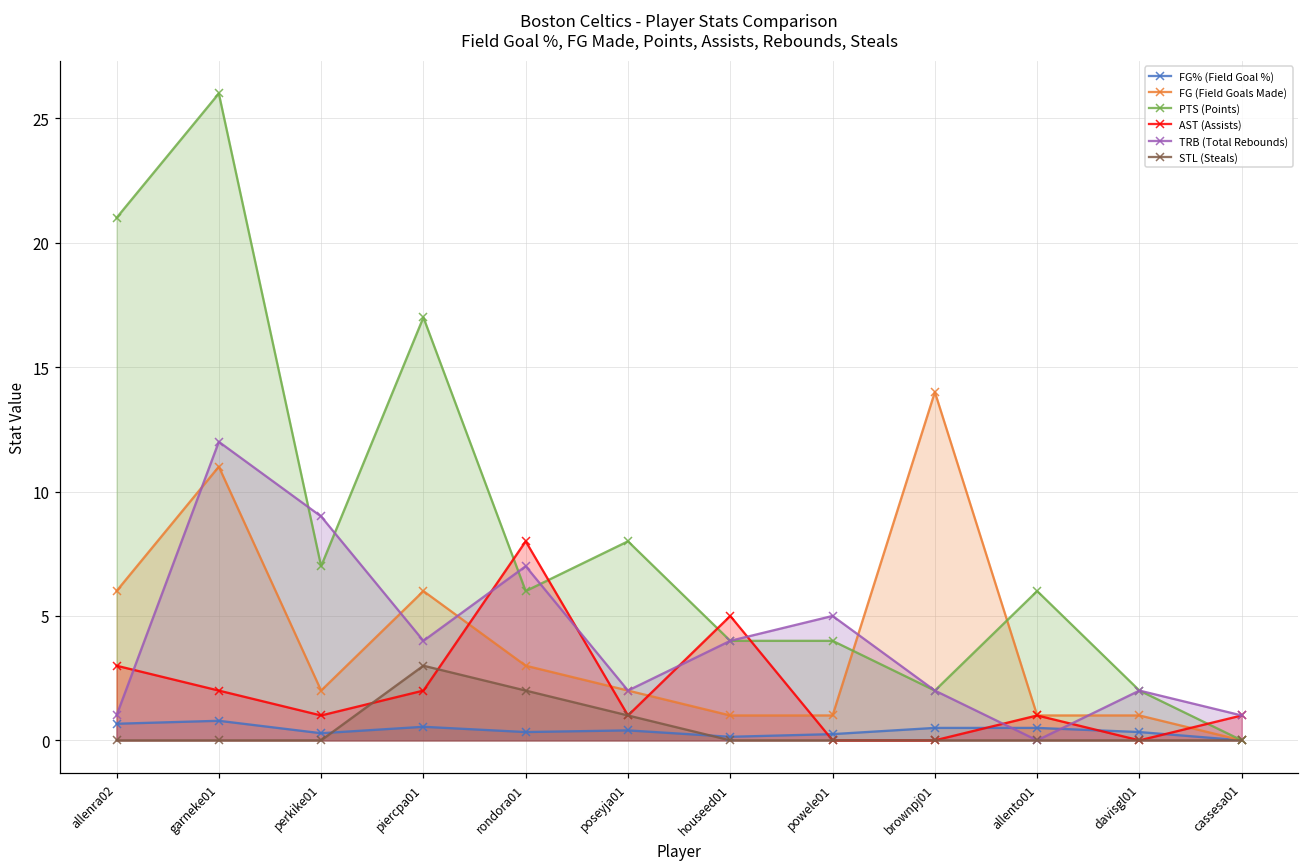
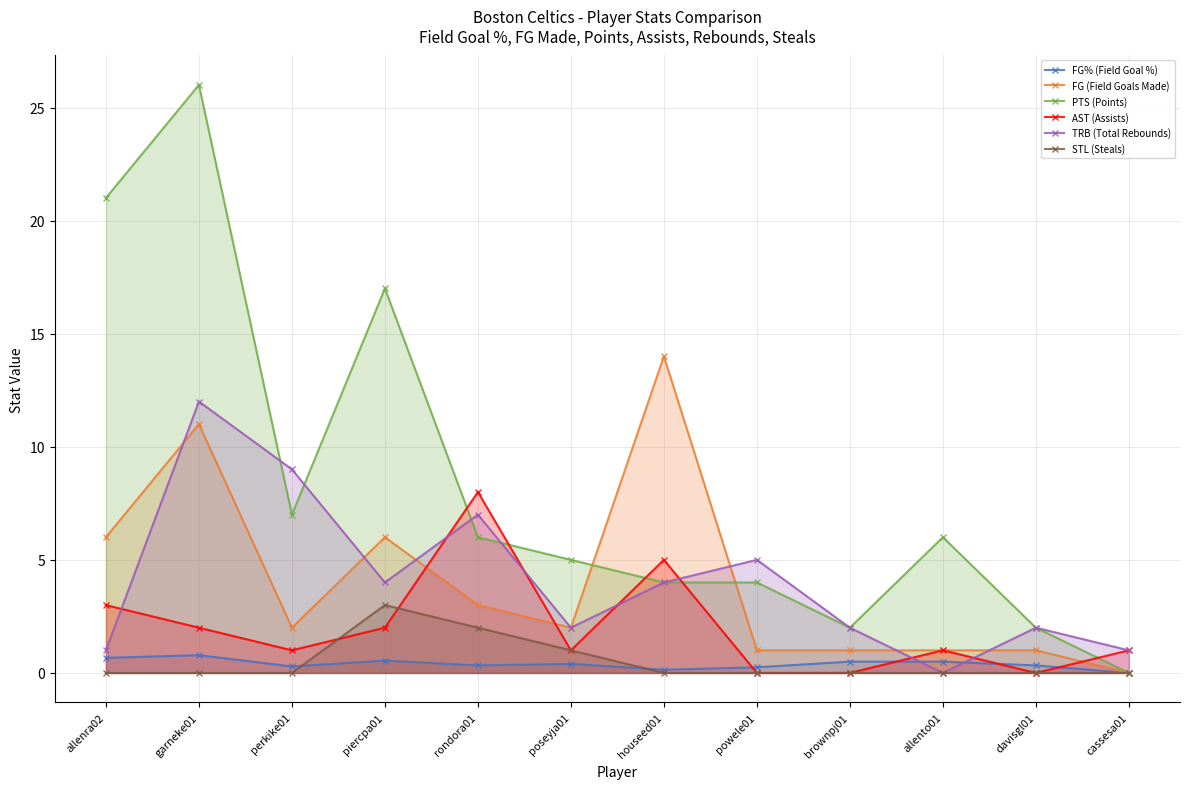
PTS (Points), poseyja01: 8 -> 5
FG (Field Goals Made), houseed01: 1 -> 14
FG (Field Goals Made), brownpj01: 14 -> 1
